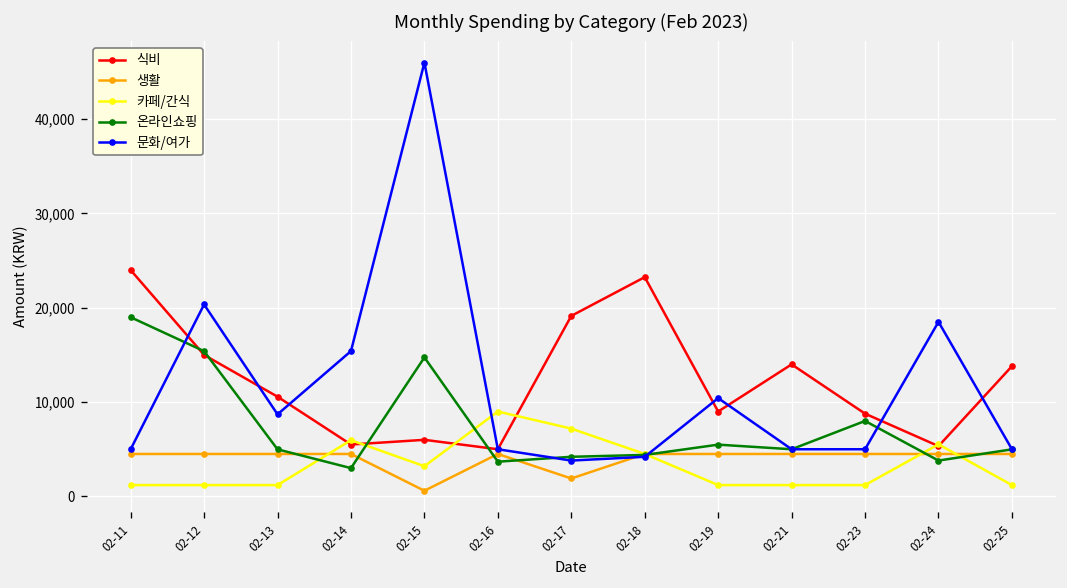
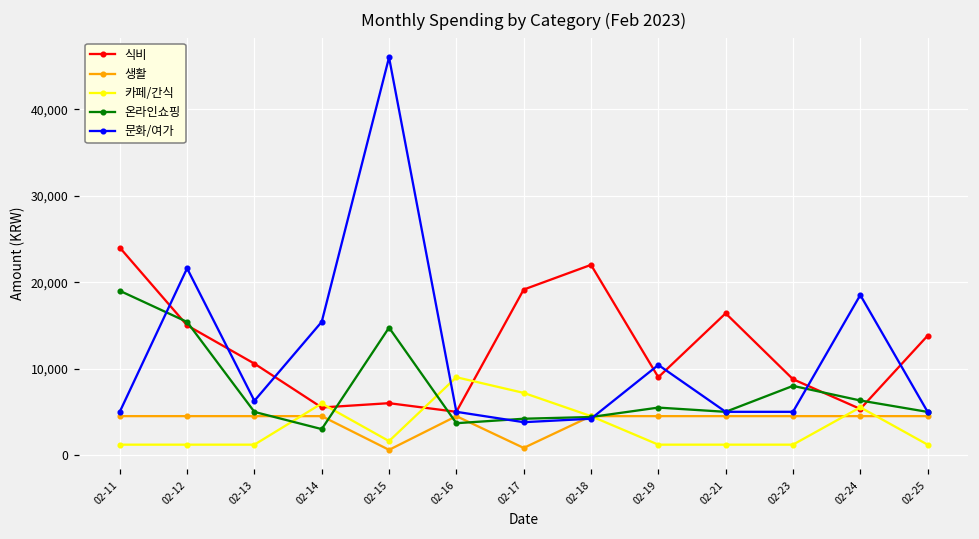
문화/여가, 02-12: 20,000 -> 22,000
문화/여가, 02-13: 9,000 -> 6,000
카페/간식, 02-15: 3,000 -> 2,000
생활, 02-17: 2,000 -> 1,000
식비, 02-18: 23,000 -> 22,000
식비, 02-21: 14,000 -> 16,000
온라인쇼핑, 02-24: 4,000 -> 6,000
